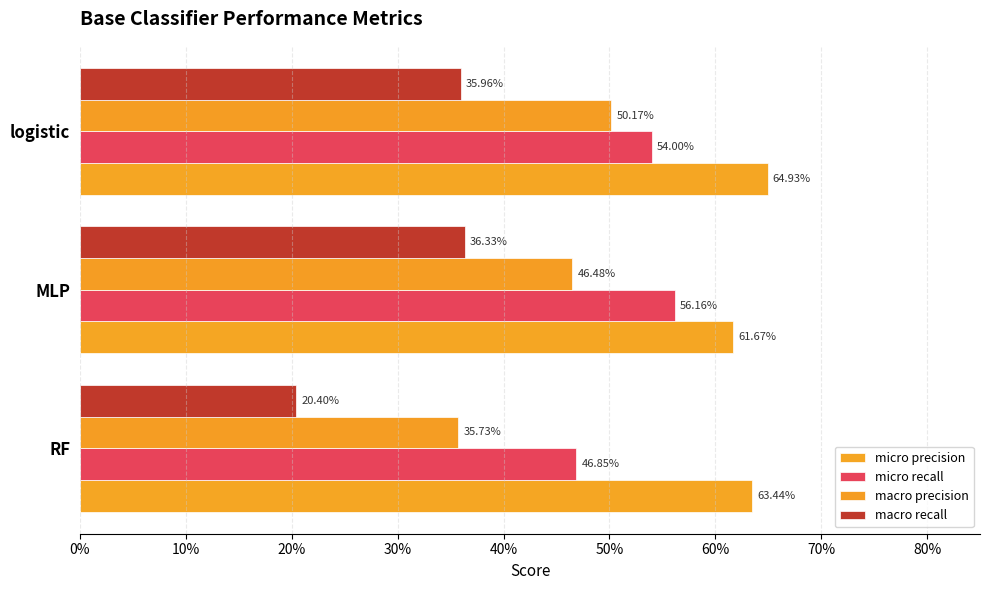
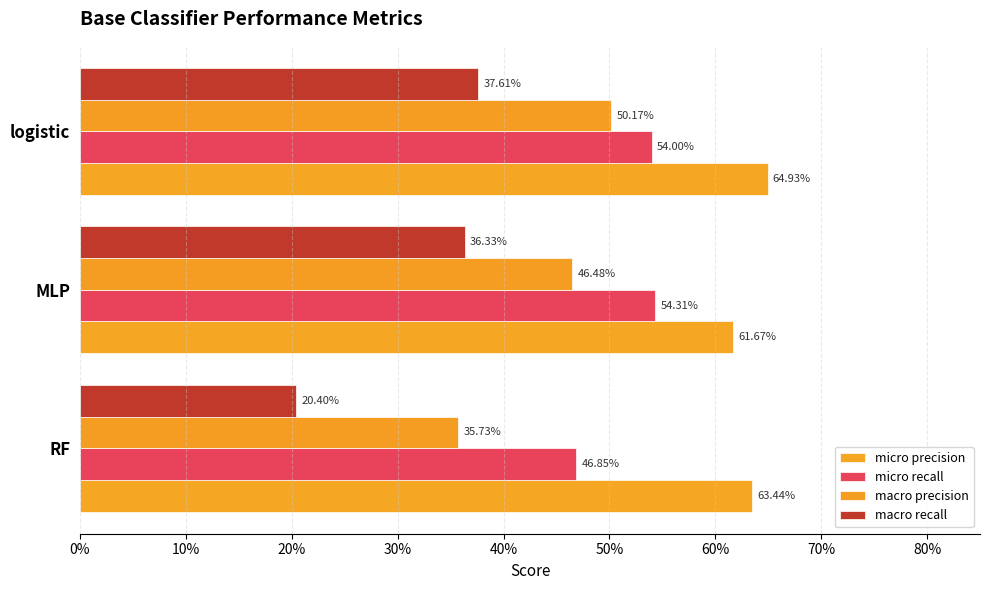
macro recall, logistic: 35.96% -> 37.61%
micro recall, MLP: 56.16% -> 54.31%
